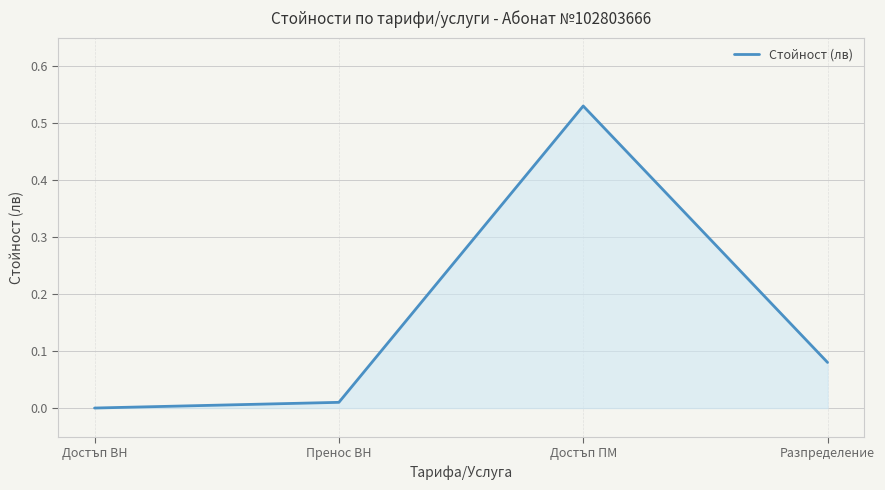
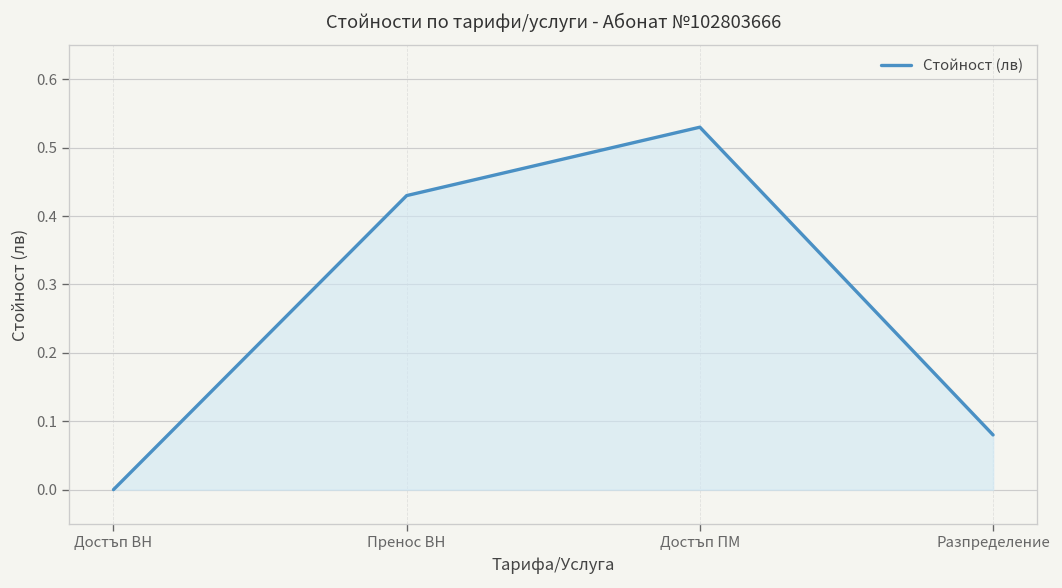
Пренос ВН: 0.01 -> 0.43
